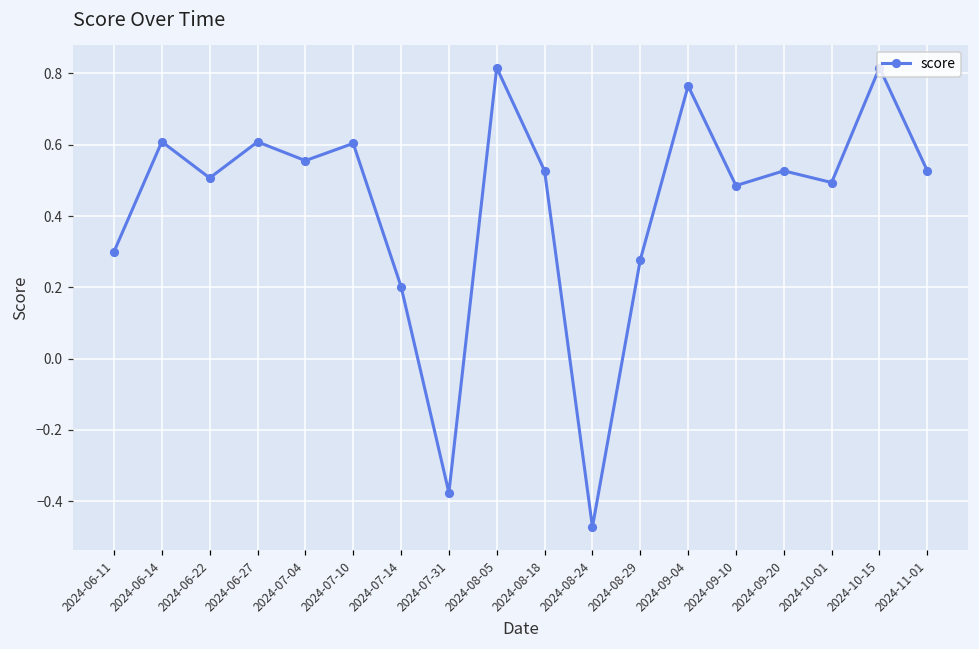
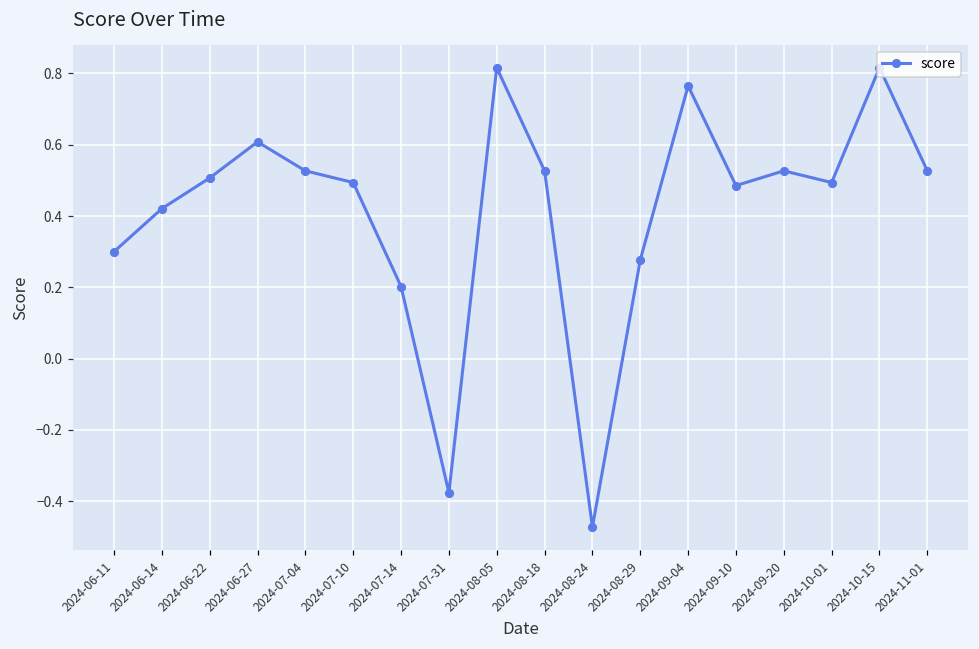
2024-06-14: 0.61 -> 0.42
2024-07-04: 0.56 -> 0.53
2024-07-10: 0.60 -> 0.49
